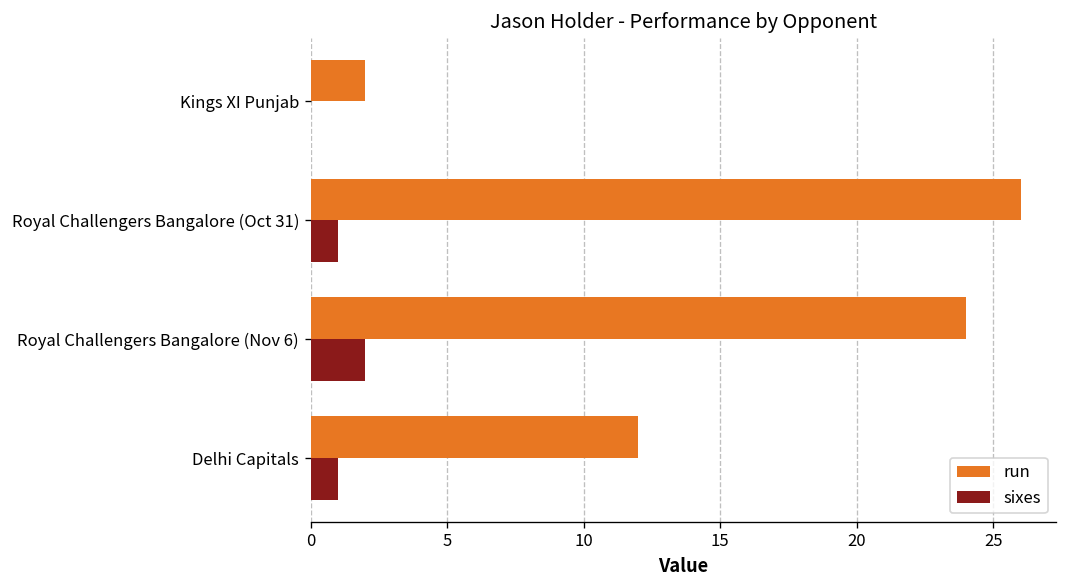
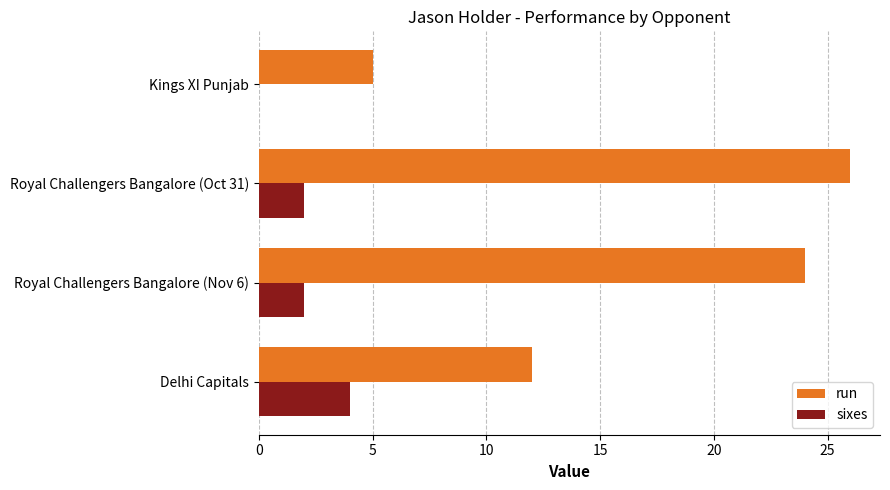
run, Kings XI Punjab: 2 -> 5
sixes, Royal Challengers Bangalore (Oct 31): 1 -> 2
sixes, Delhi Capitals: 1 -> 4
